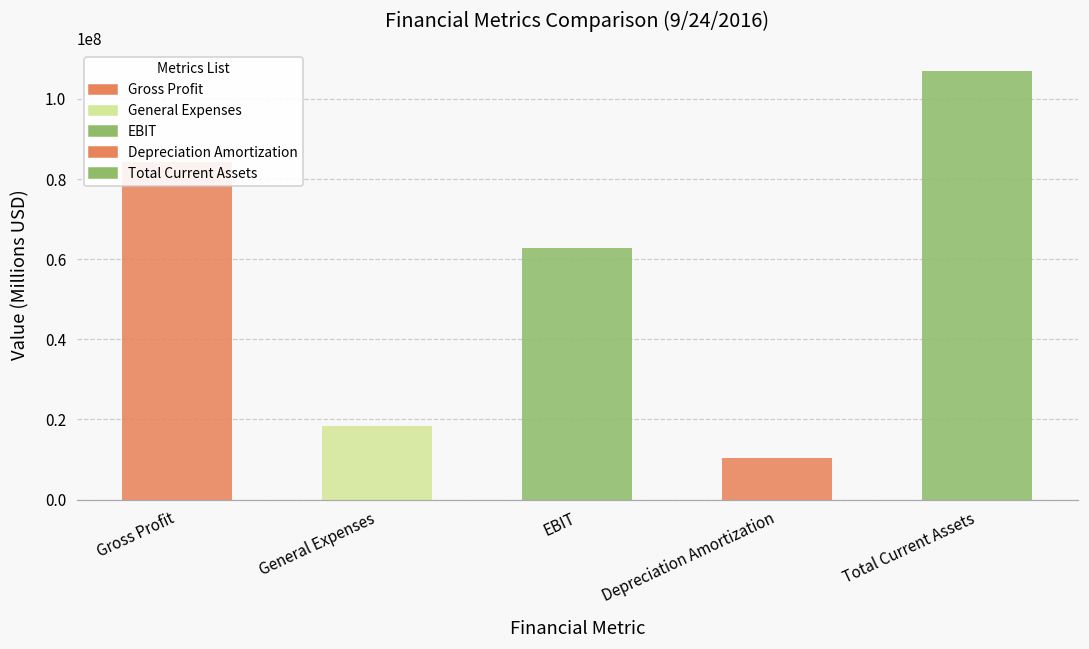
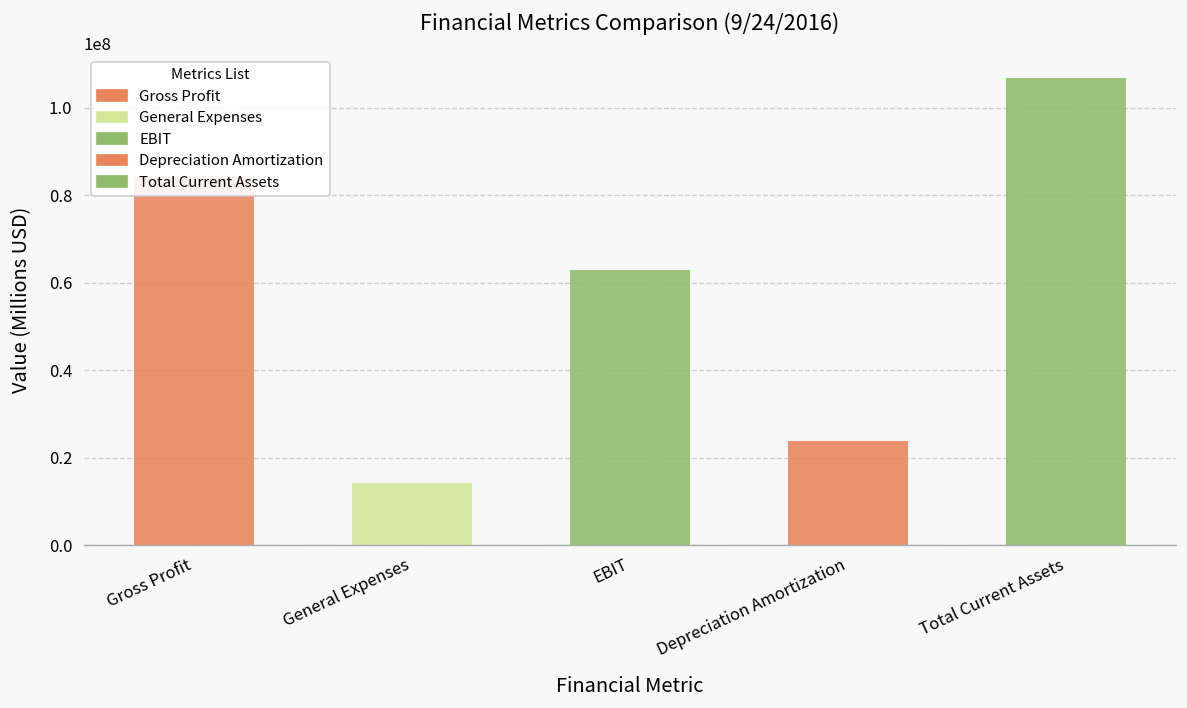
General Expenses: 18000000 -> 14000000
Depreciation Amortization: 11000000 -> 24000000
